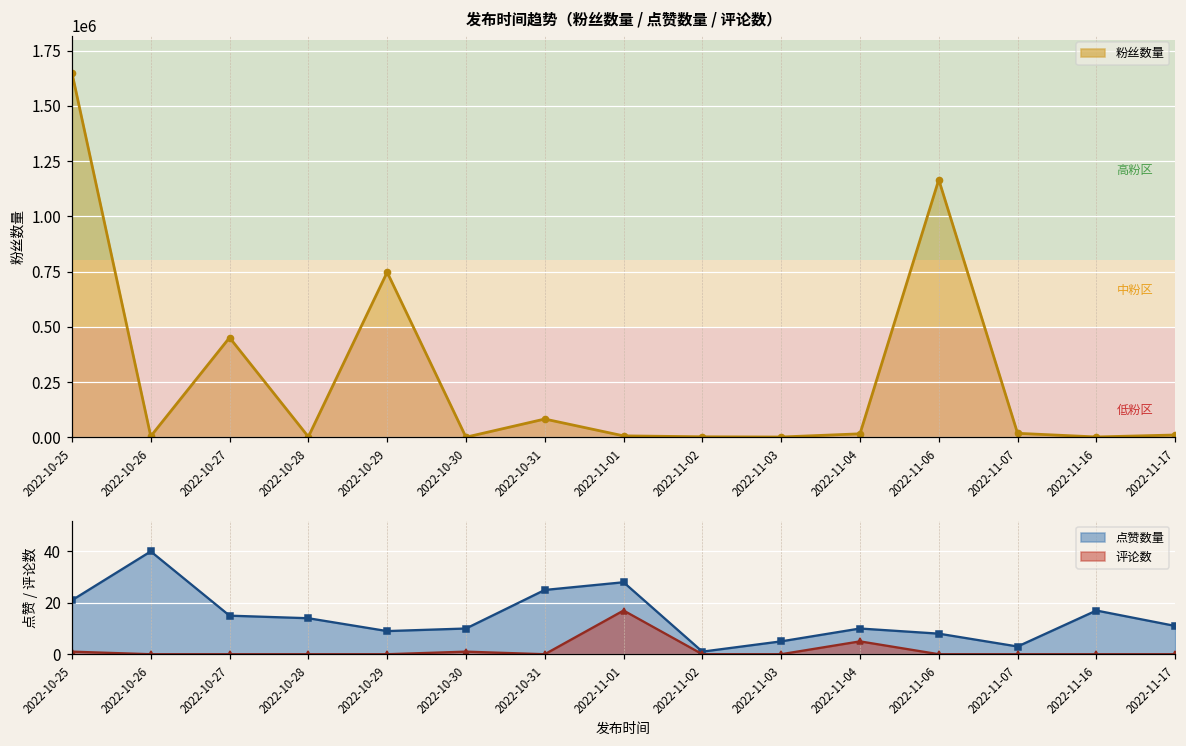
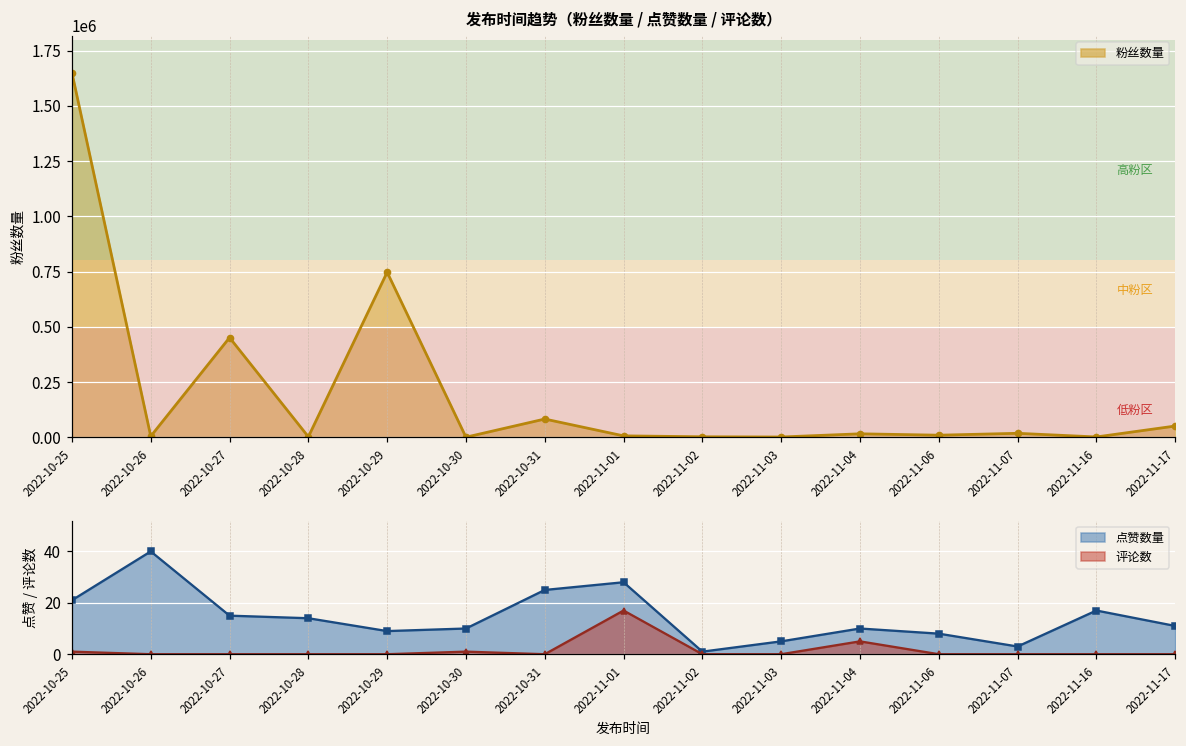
发布时间趋势（粉丝数量 / 点赞数量 / 评论数）, 2022-11-06: 1170000 -> 10000
发布时间趋势（粉丝数量 / 点赞数量 / 评论数）, 2022-11-17: 10000 -> 50000
